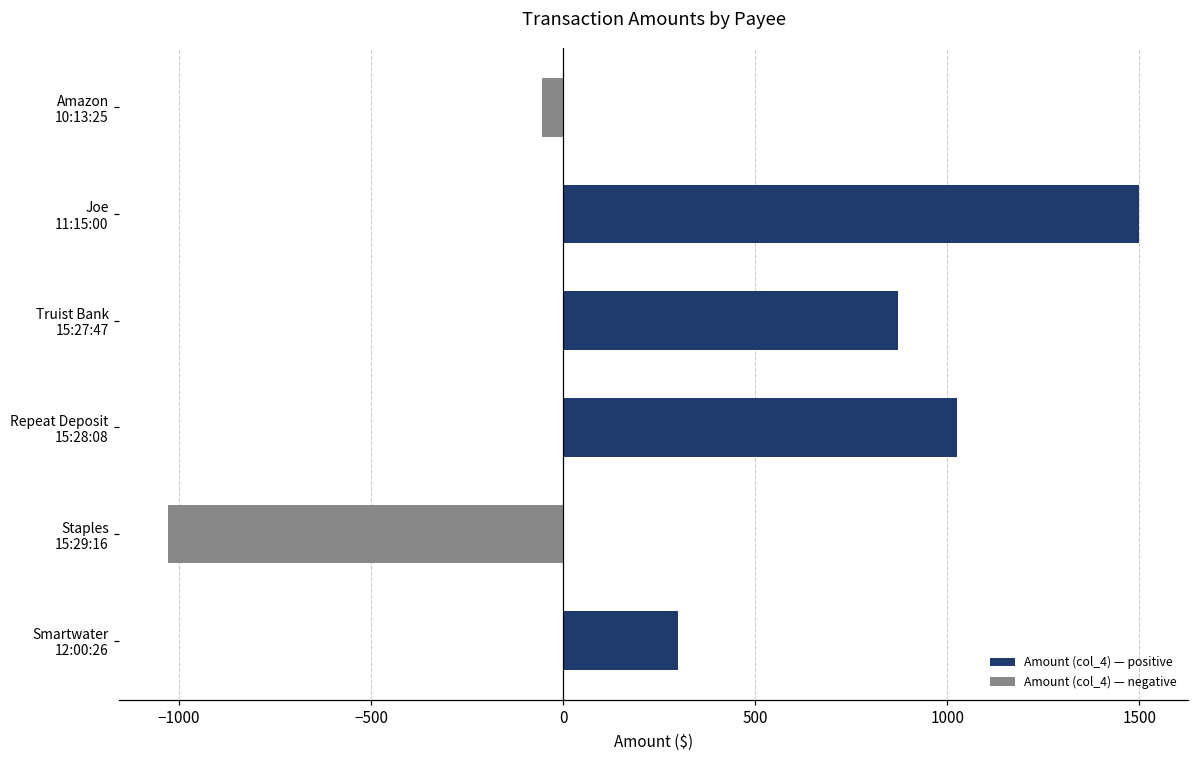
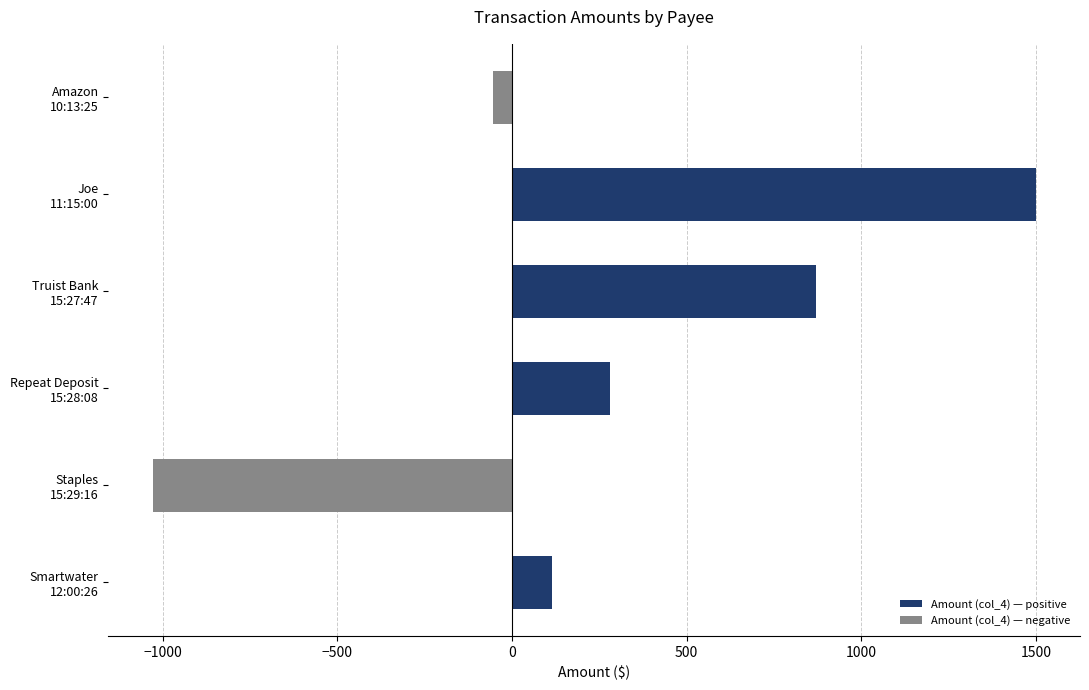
Repeat Deposit 15:28:08: 1020 -> 280
Smartwater 12:00:26: 300 -> 120
